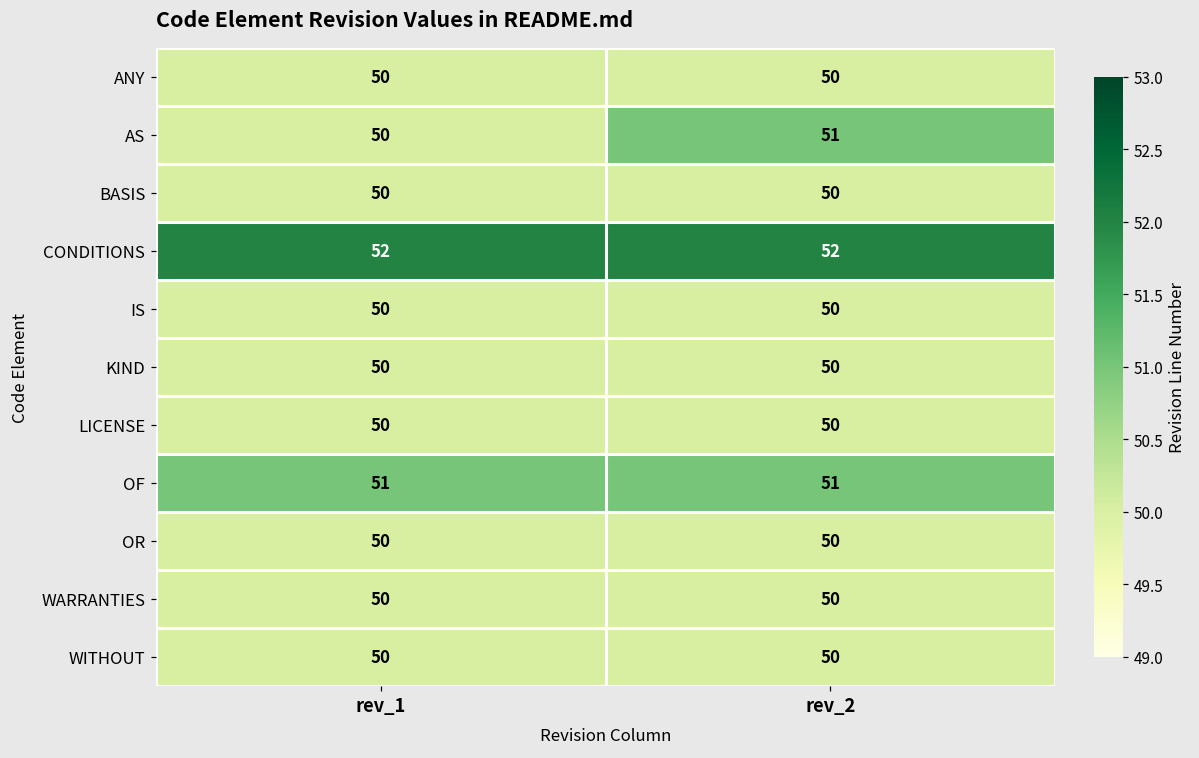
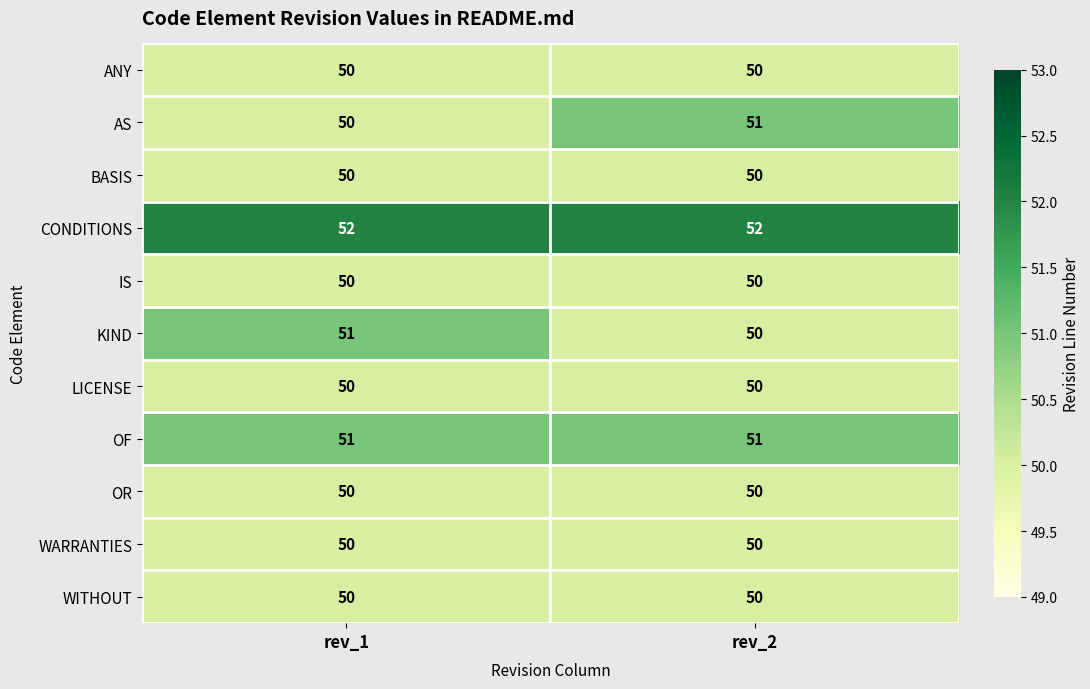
KIND, rev_1: 50 -> 51
